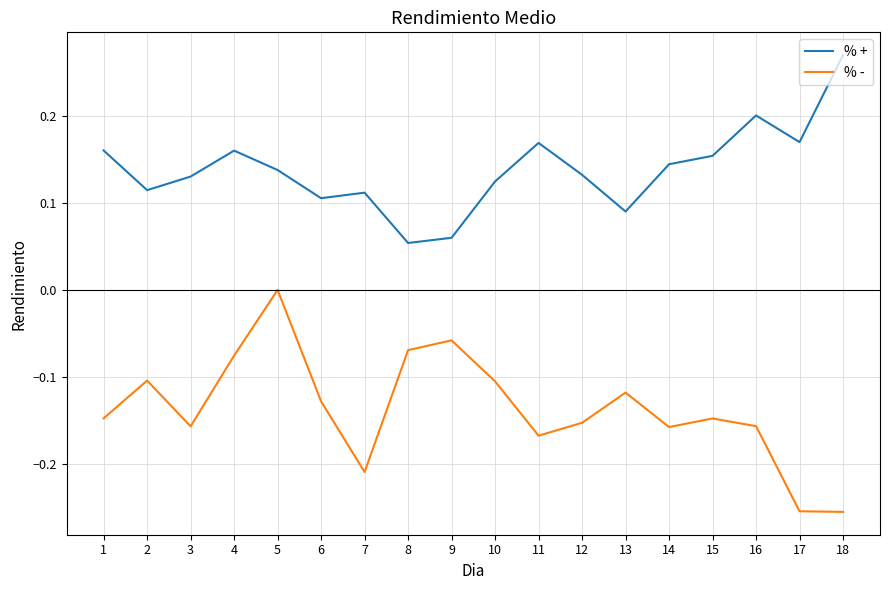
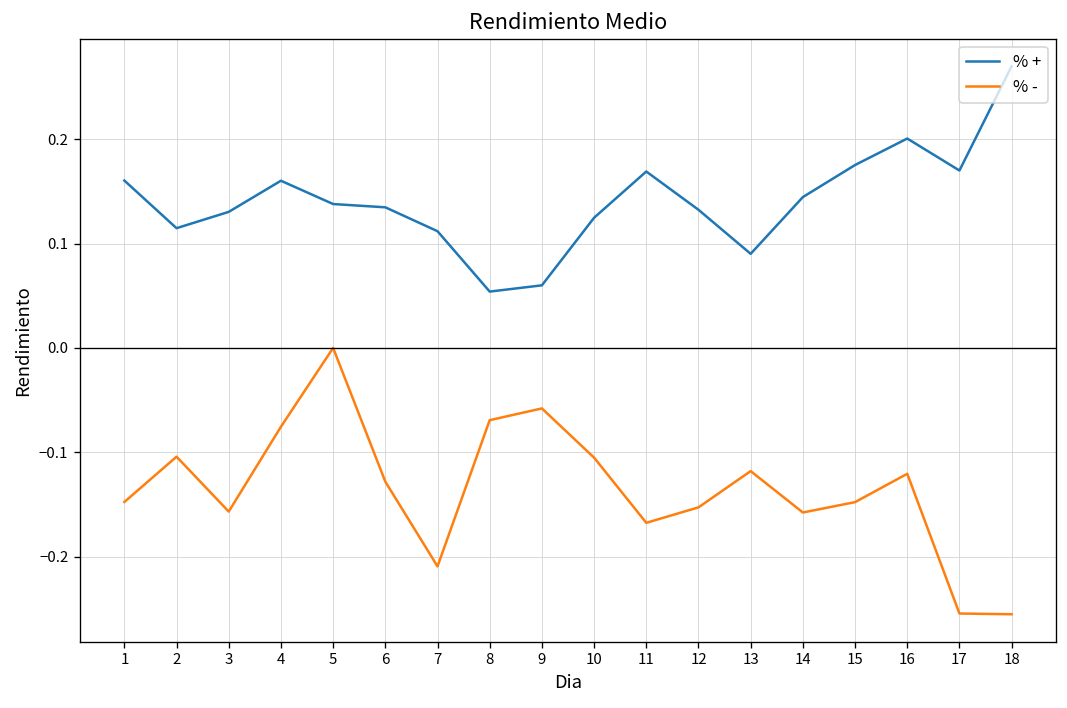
% +, 6: 0.11 -> 0.13
% +, 15: 0.15 -> 0.18
% -, 16: -0.16 -> -0.12
